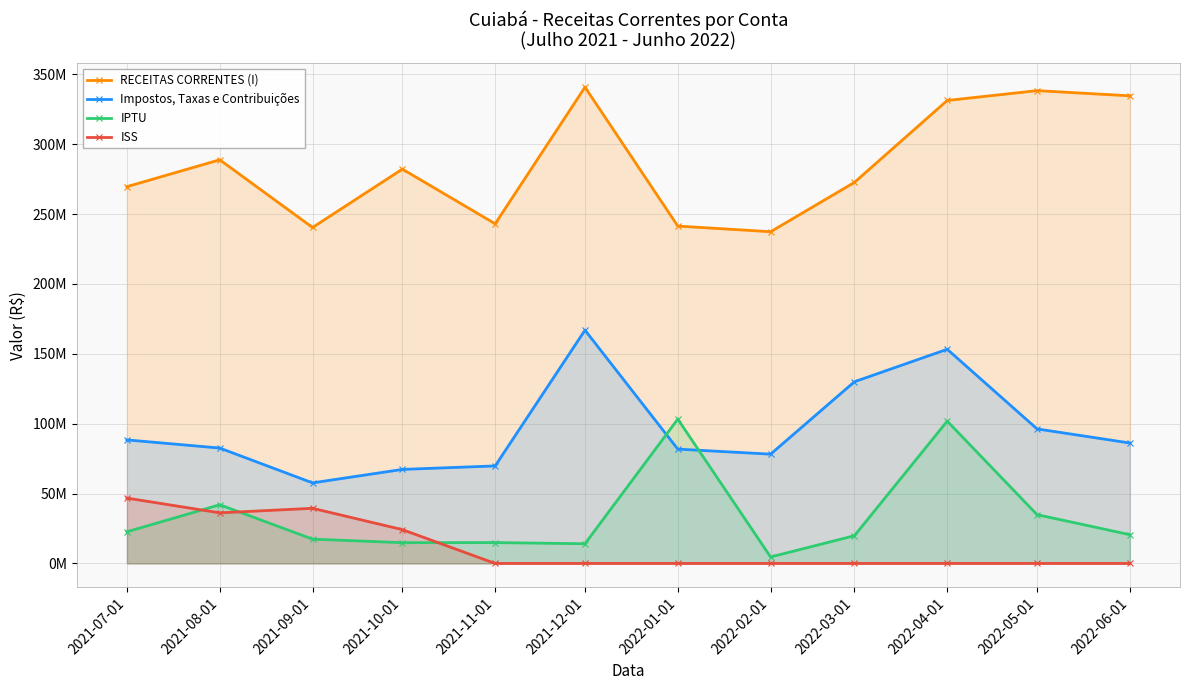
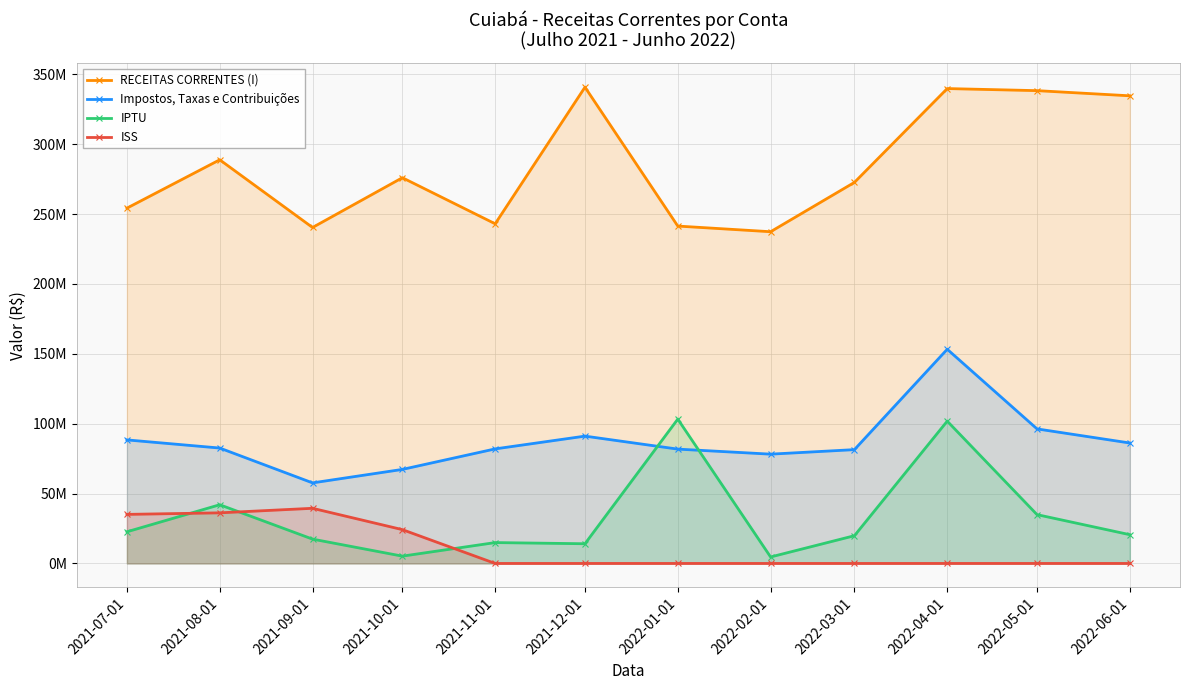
RECEITAS CORRENTES (I), 2021-07-01: 270000000 -> 254000000
ISS, 2021-07-01: 47000000 -> 35000000
RECEITAS CORRENTES (I), 2021-10-01: 282000000 -> 276000000
IPTU, 2021-10-01: 15000000 -> 5000000
Impostos, Taxas e Contribuições, 2021-11-01: 70000000 -> 82000000
Impostos, Taxas e Contribuições, 2021-12-01: 167000000 -> 91000000
Impostos, Taxas e Contribuições, 2022-03-01: 130000000 -> 81000000
RECEITAS CORRENTES (I), 2022-04-01: 331000000 -> 340000000
